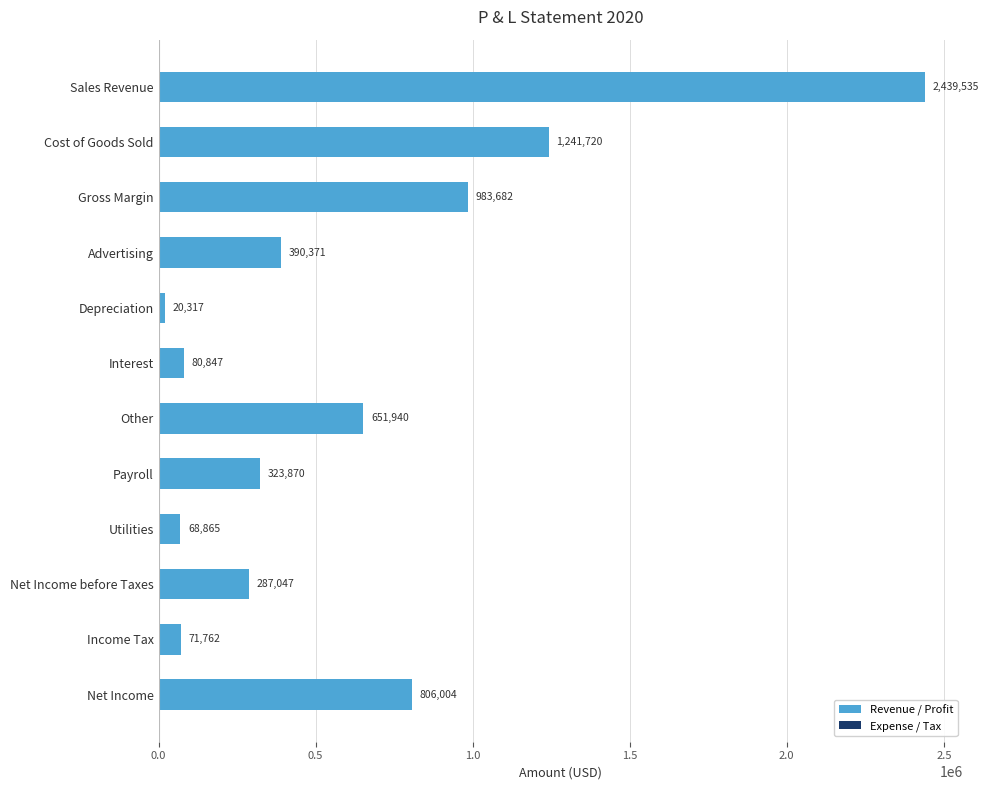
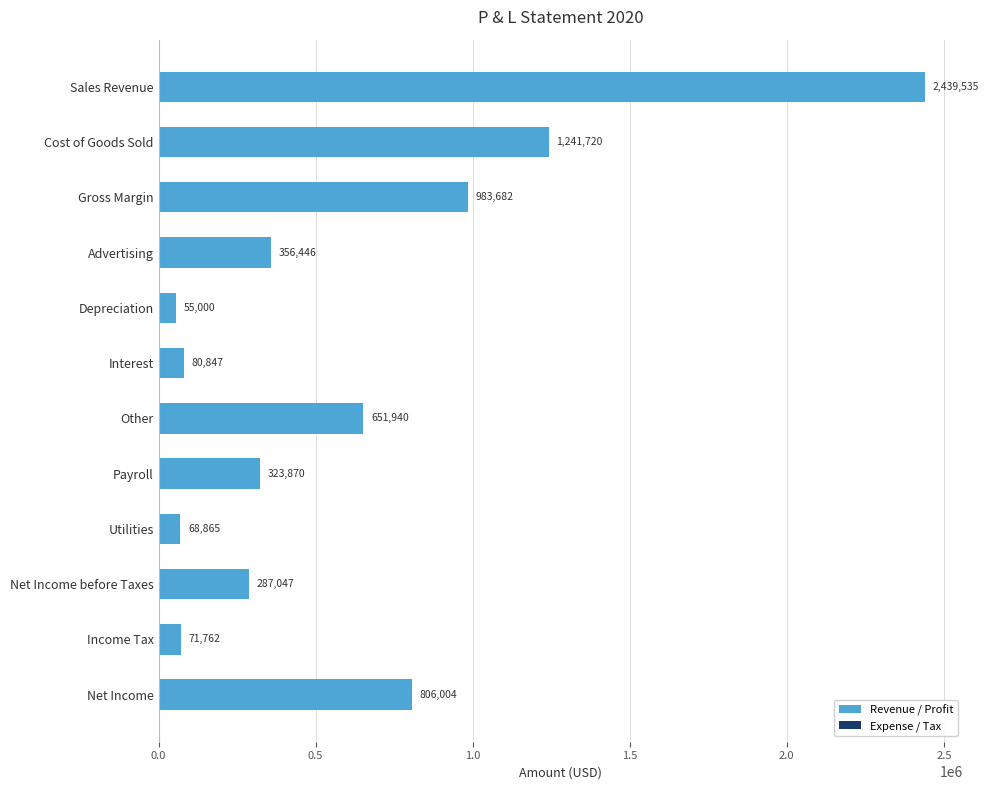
Advertising: 390,371 -> 356,446
Depreciation: 20,317 -> 55,000
